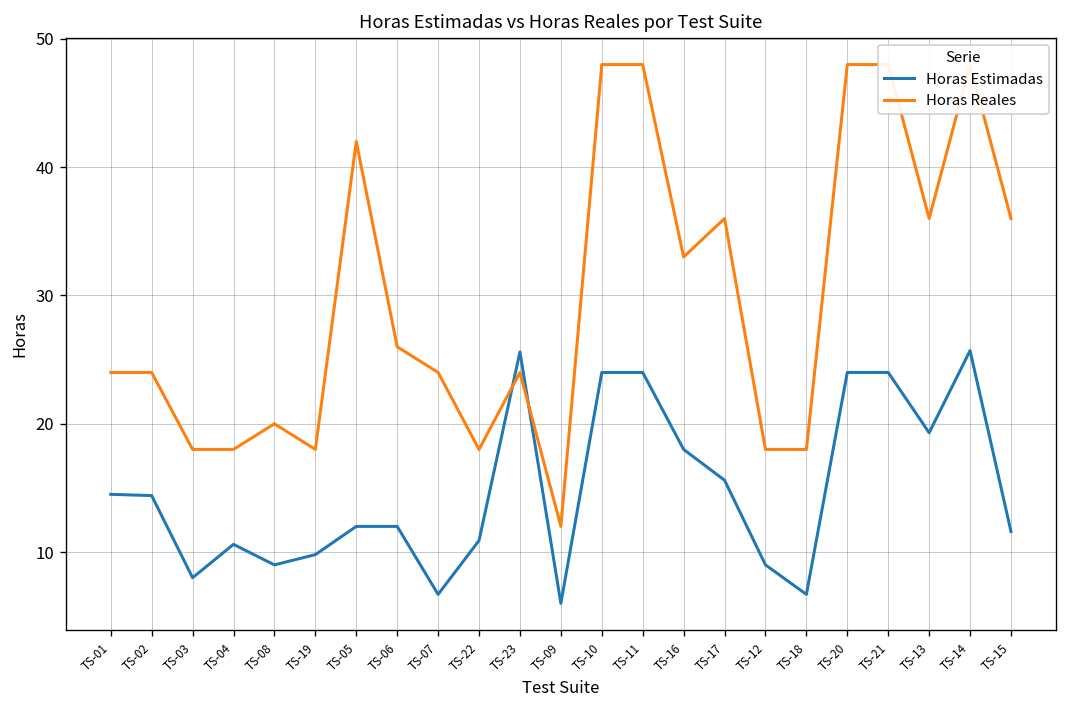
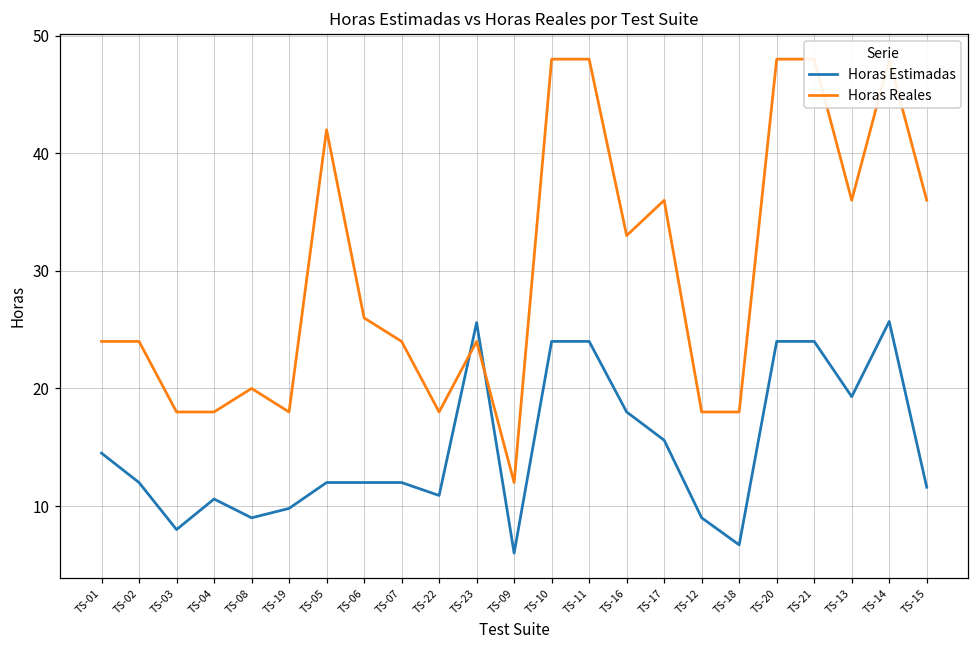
Horas Estimadas, TS-02: 14.4 -> 12.0
Horas Estimadas, TS-07: 6.7 -> 12.0
